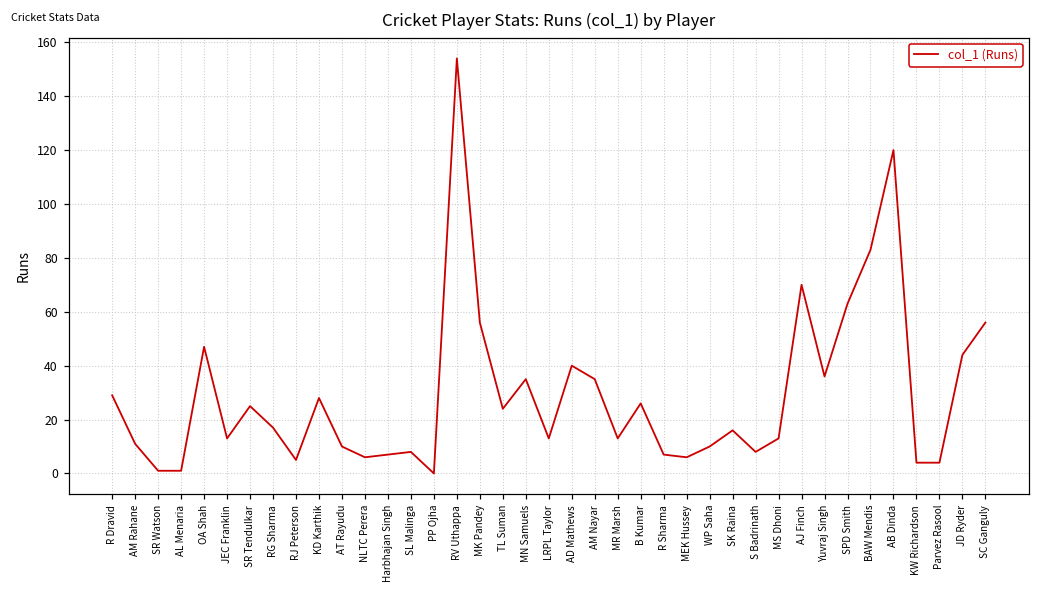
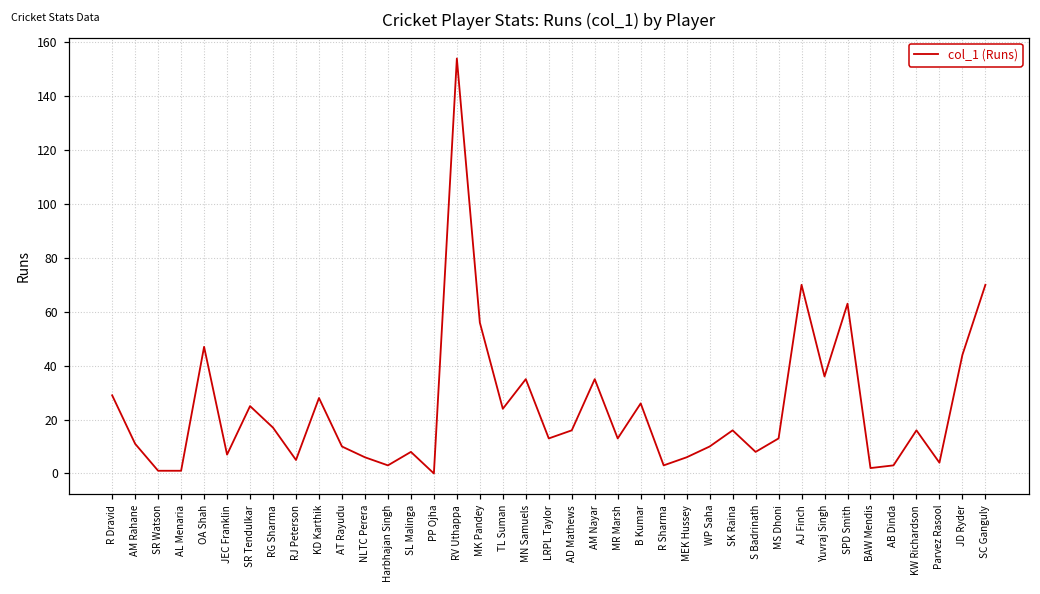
JEC Franklin: 13 -> 7
Harbhajan Singh: 7 -> 3
AD Mathews: 40 -> 16
R Sharma: 7 -> 3
BAW Mendis: 83 -> 2
AB Dinda: 120 -> 3
KW Richardson: 4 -> 16
SC Ganguly: 56 -> 70
